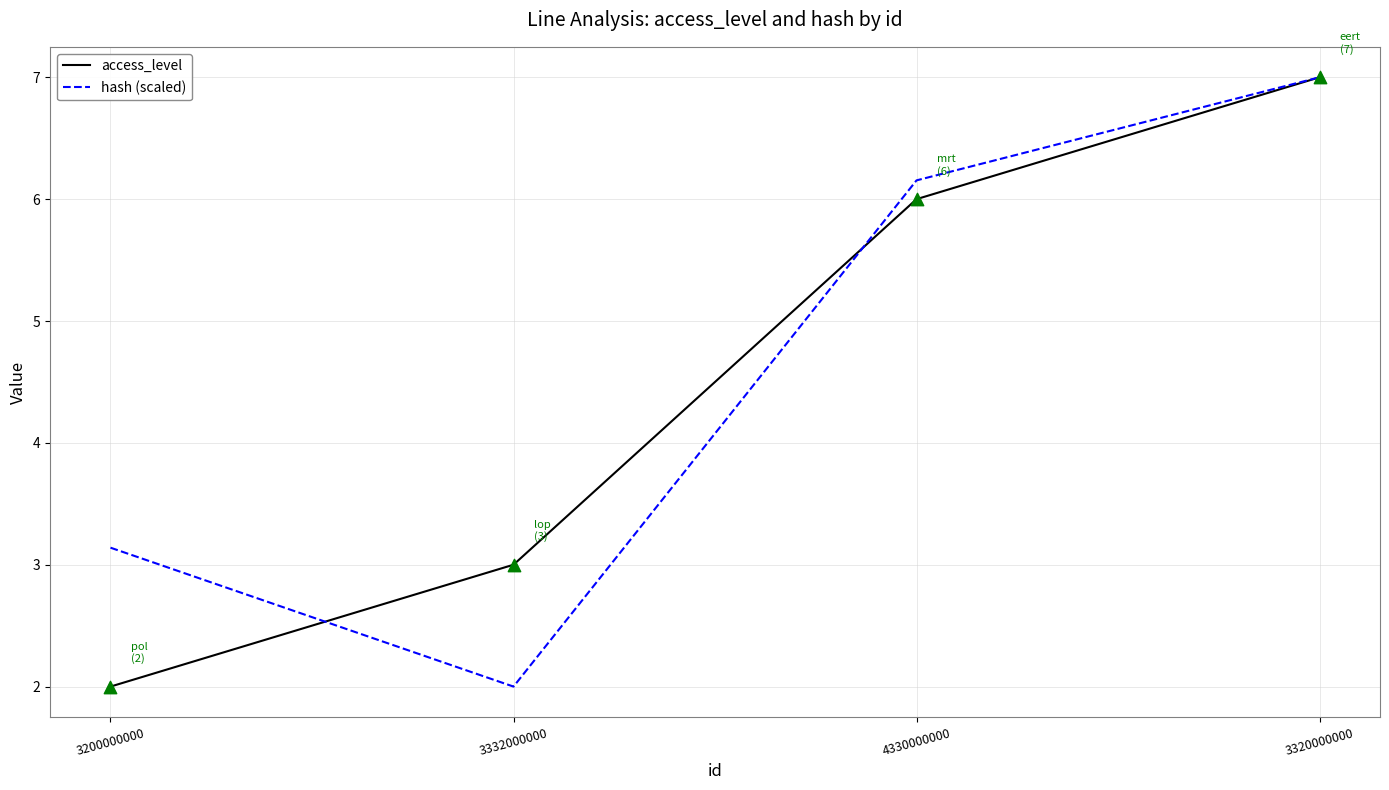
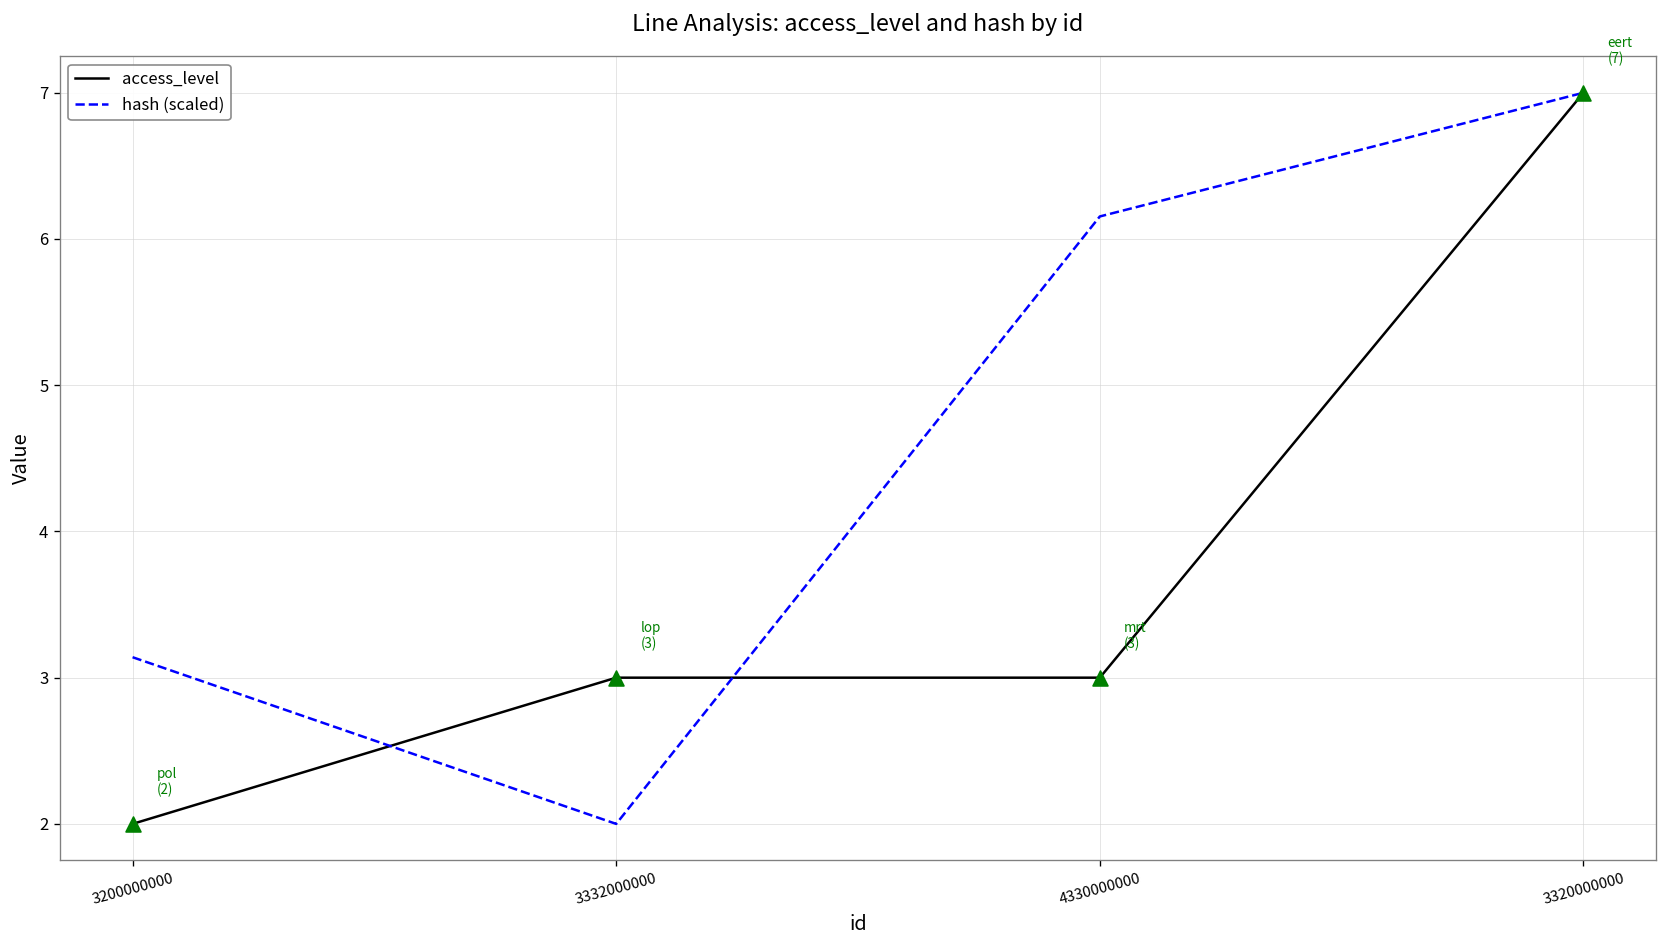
access_level, 4330000000: (6) -> (3)
